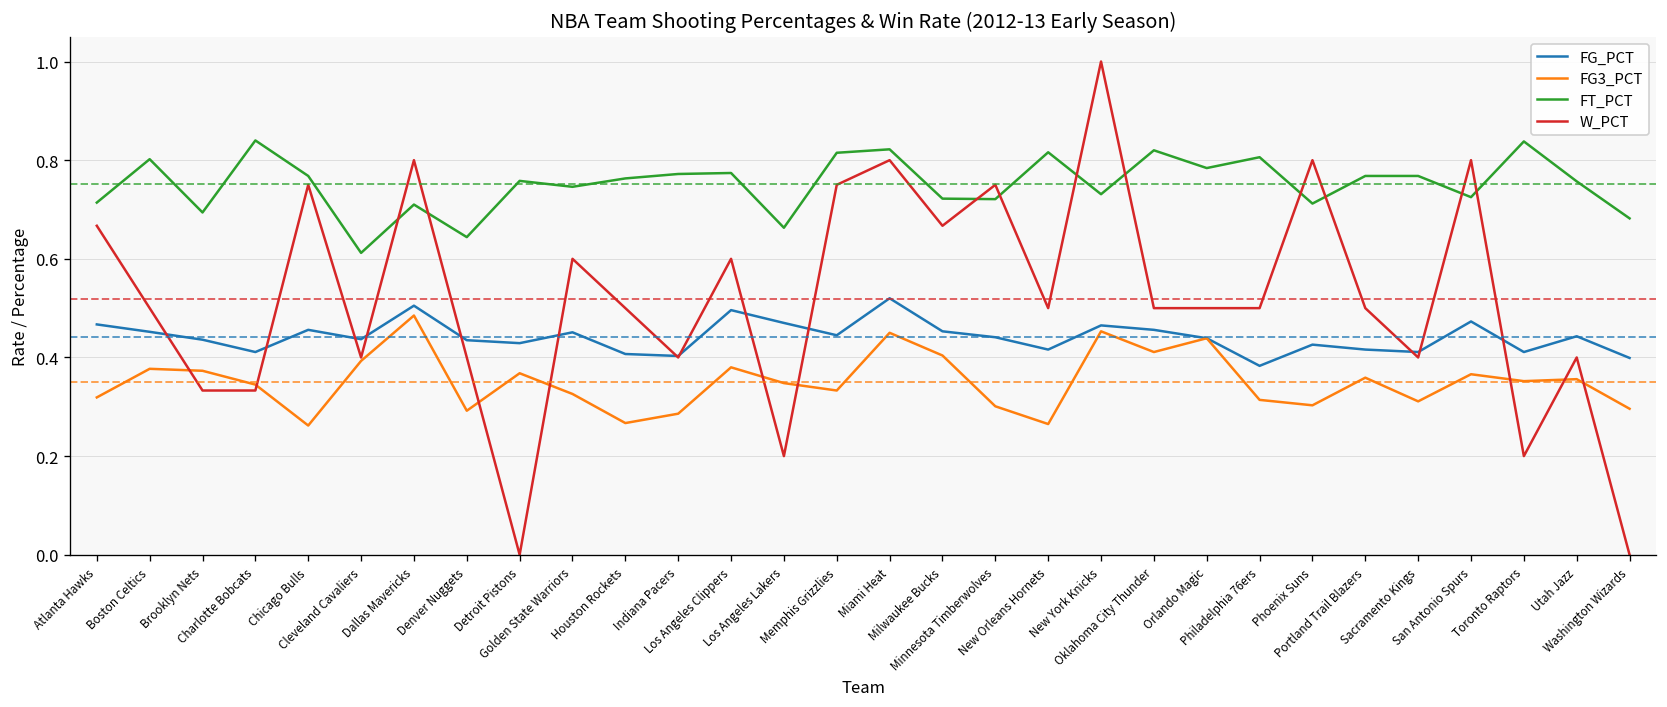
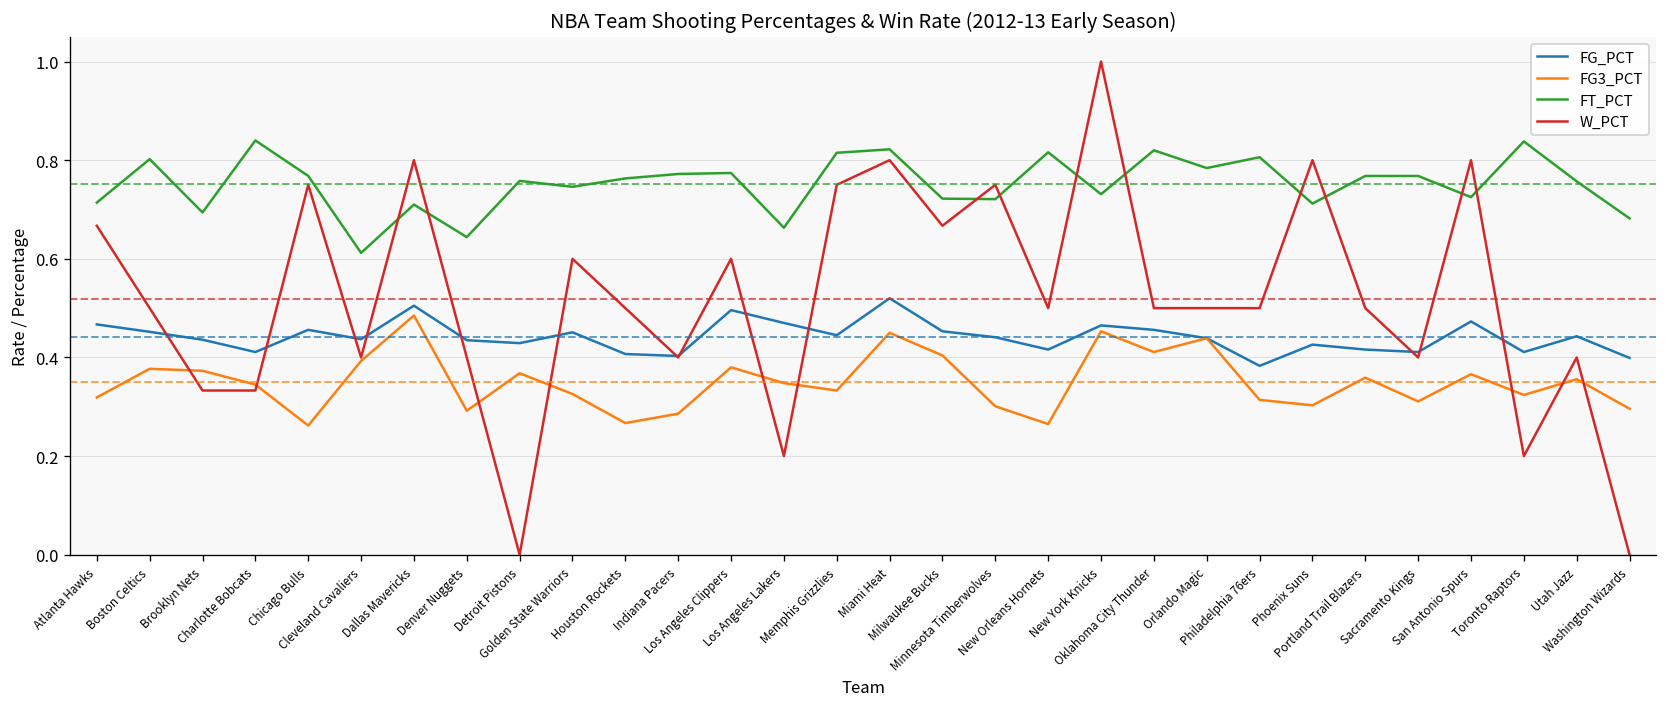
FG3_PCT, Toronto Raptors: 0.35 -> 0.32
